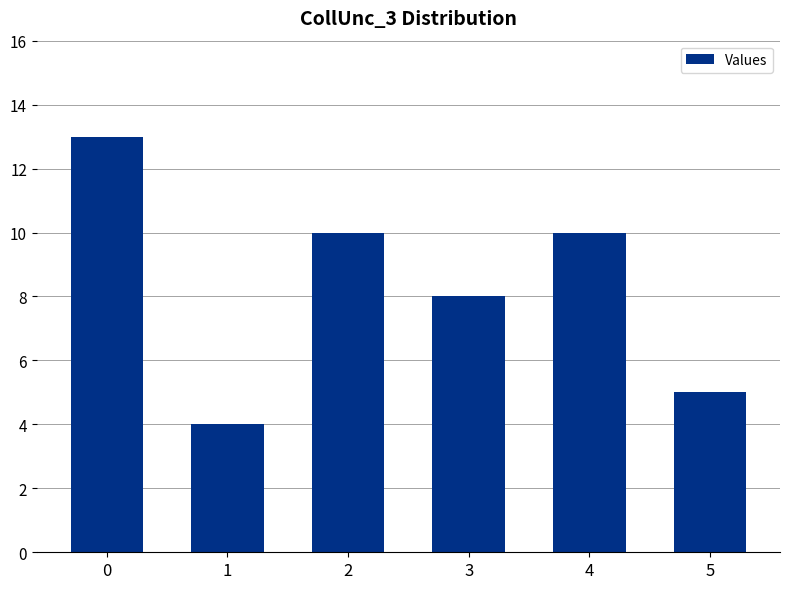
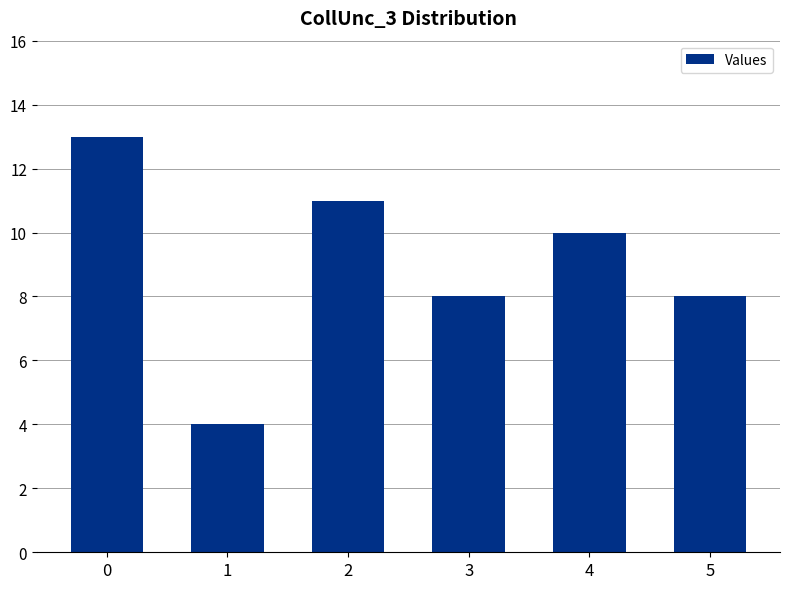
2: 10 -> 11
5: 5 -> 8
